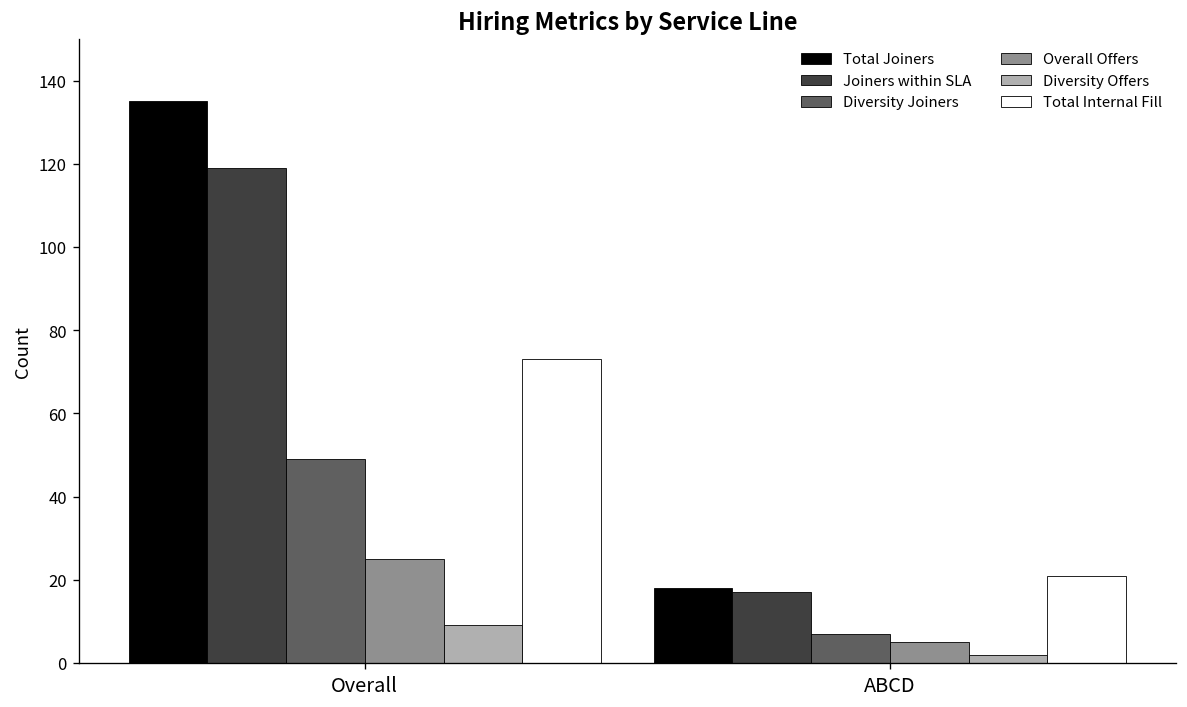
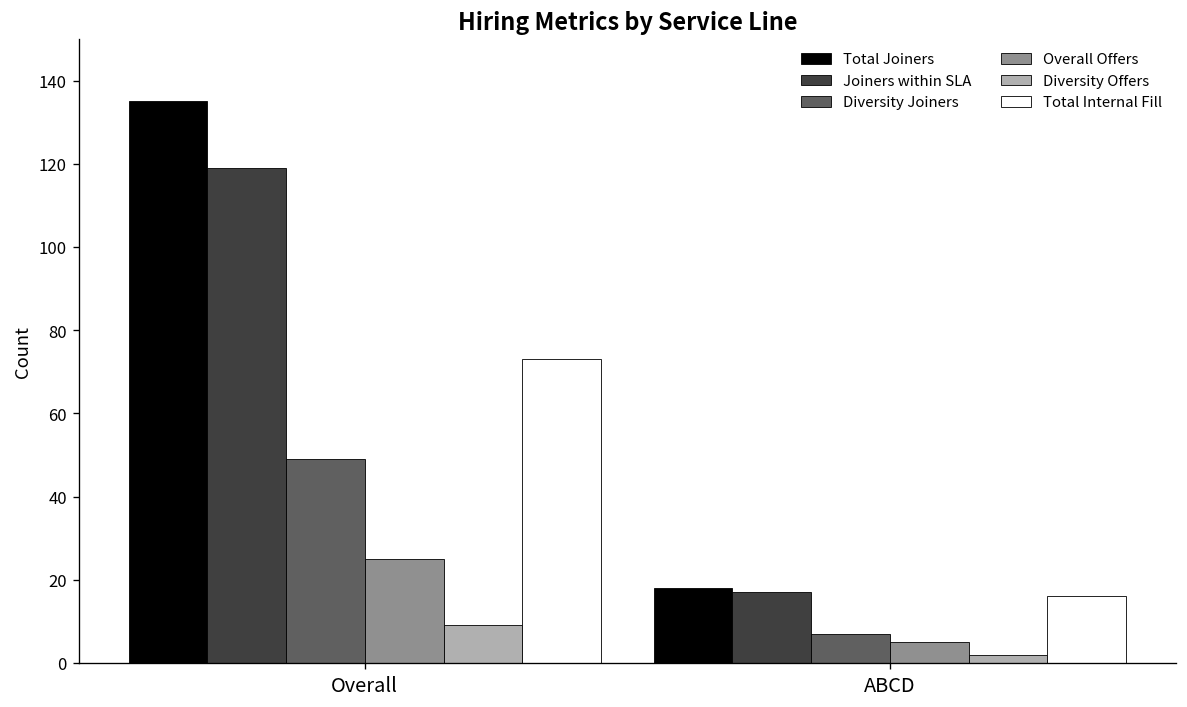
Total Internal Fill, ABCD: 21 -> 16
